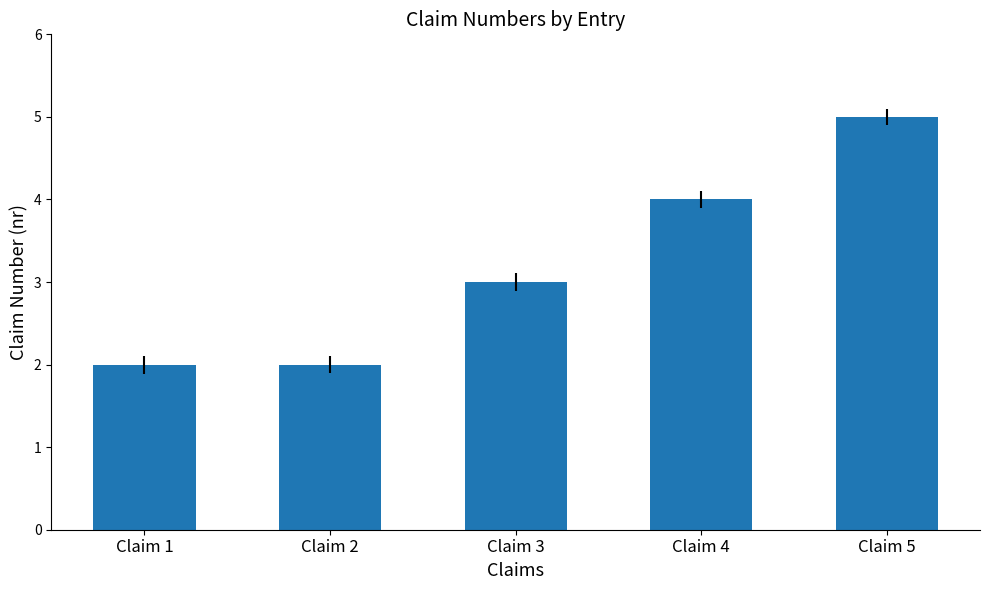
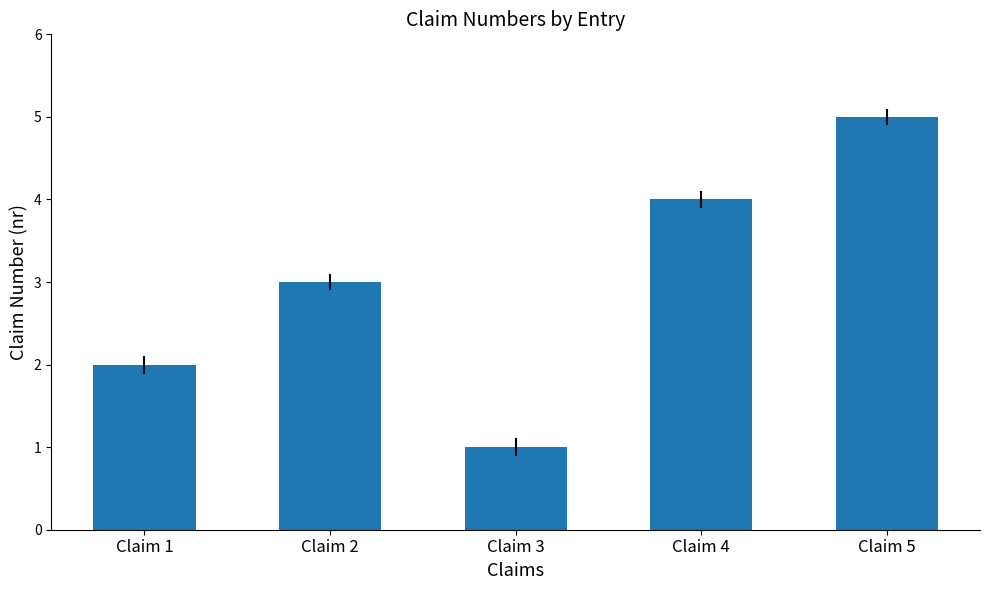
Claim 2: 2 -> 3
Claim 3: 3 -> 1
